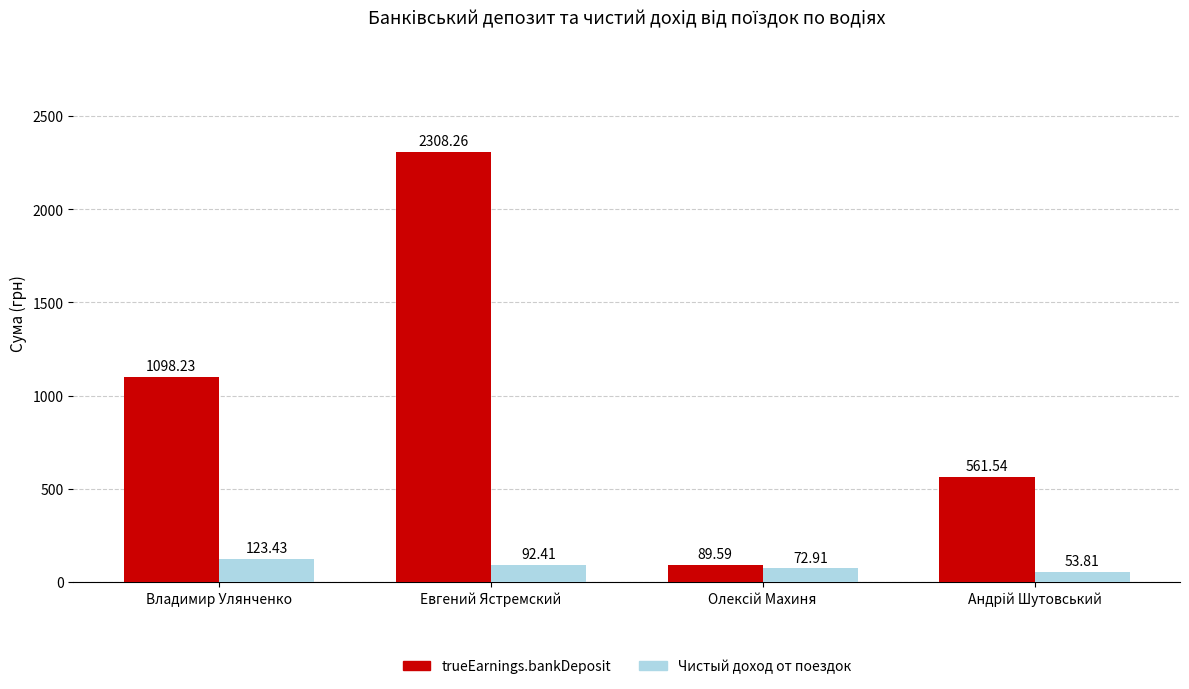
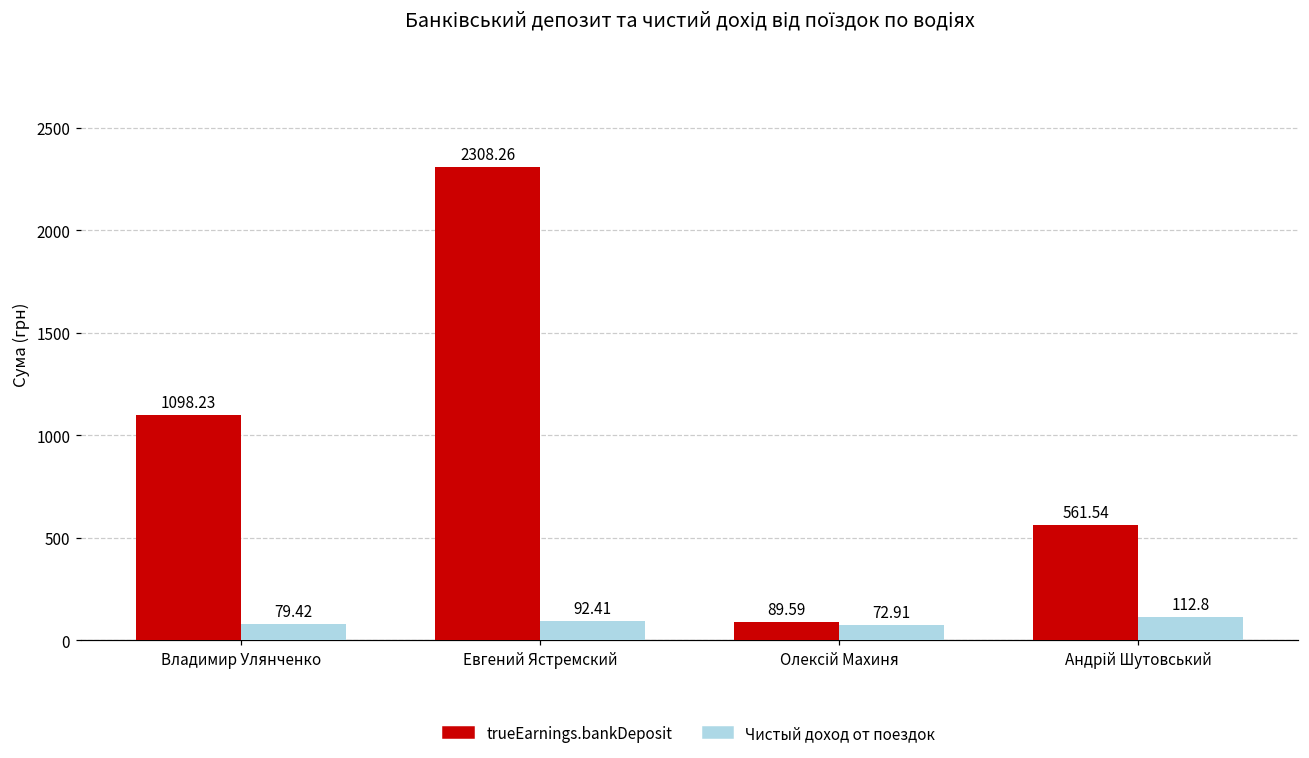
Чистый доход от поездок, Владимир Улянченко: 123.43 -> 79.42
Чистый доход от поездок, Андрій Шутовський: 53.81 -> 112.8
